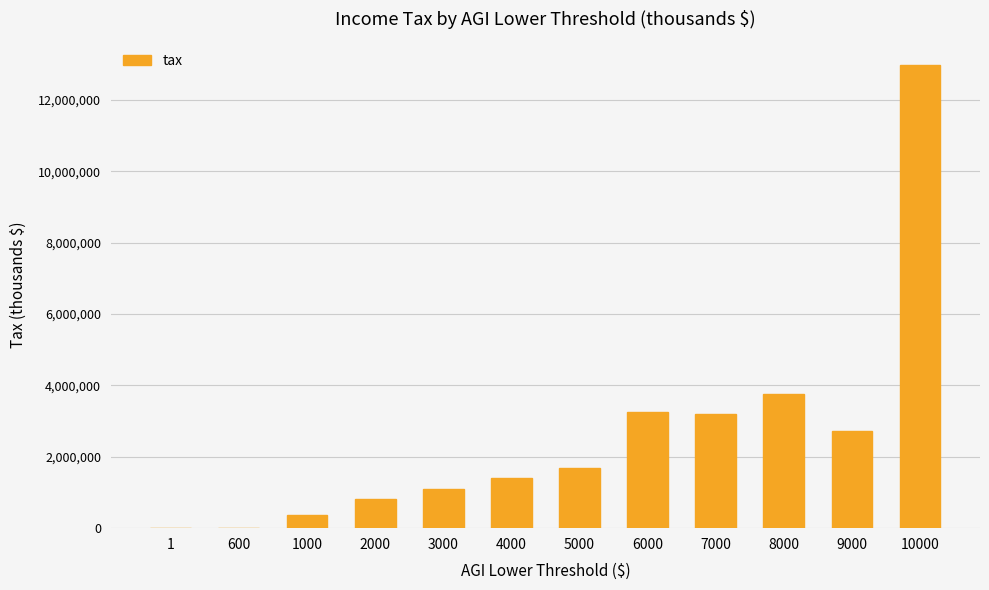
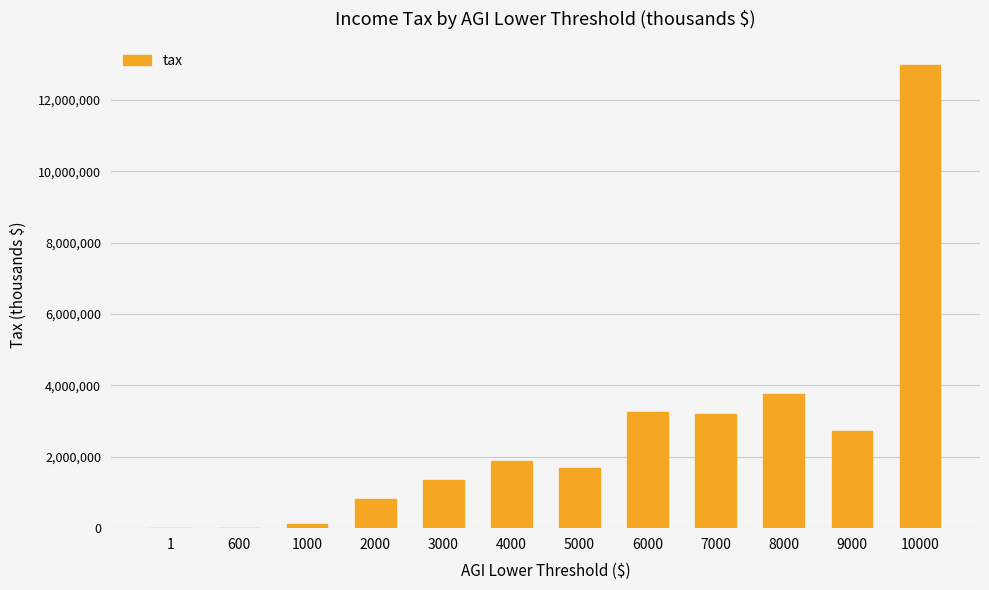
1000: 400,000 -> 100,000
3000: 1,100,000 -> 1,400,000
4000: 1,400,000 -> 1,900,000
